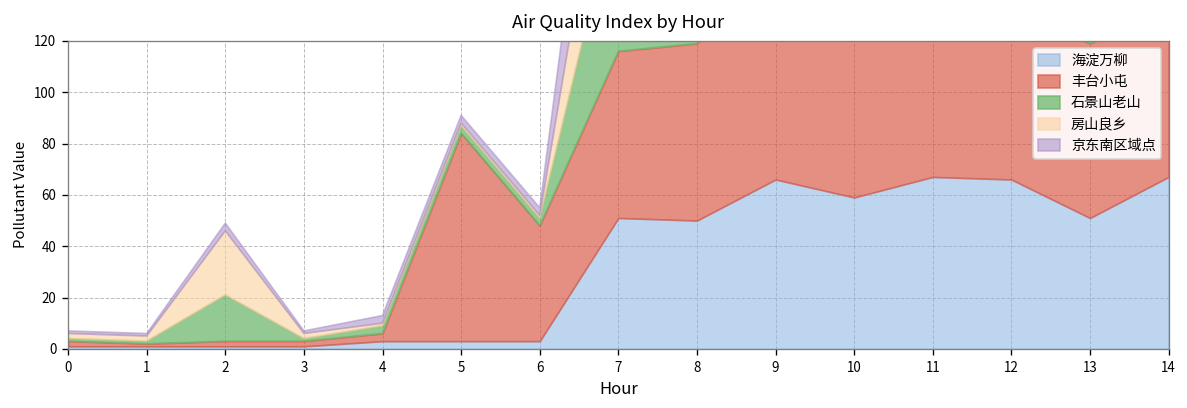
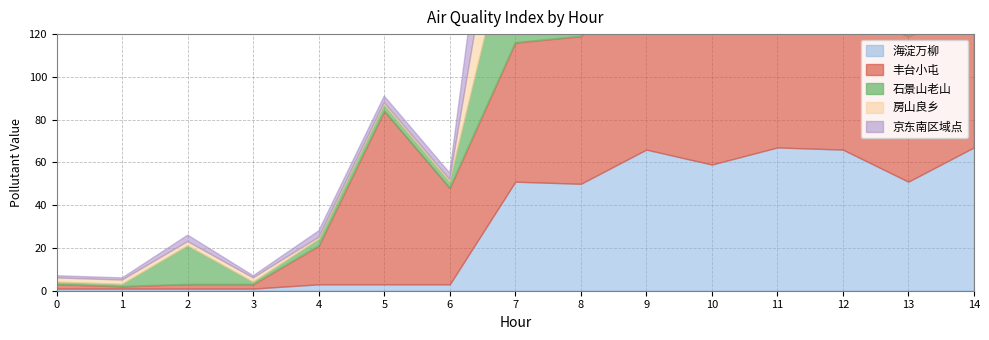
房山良乡, 2: 25 -> 2
丰台小屯, 4: 3 -> 18
